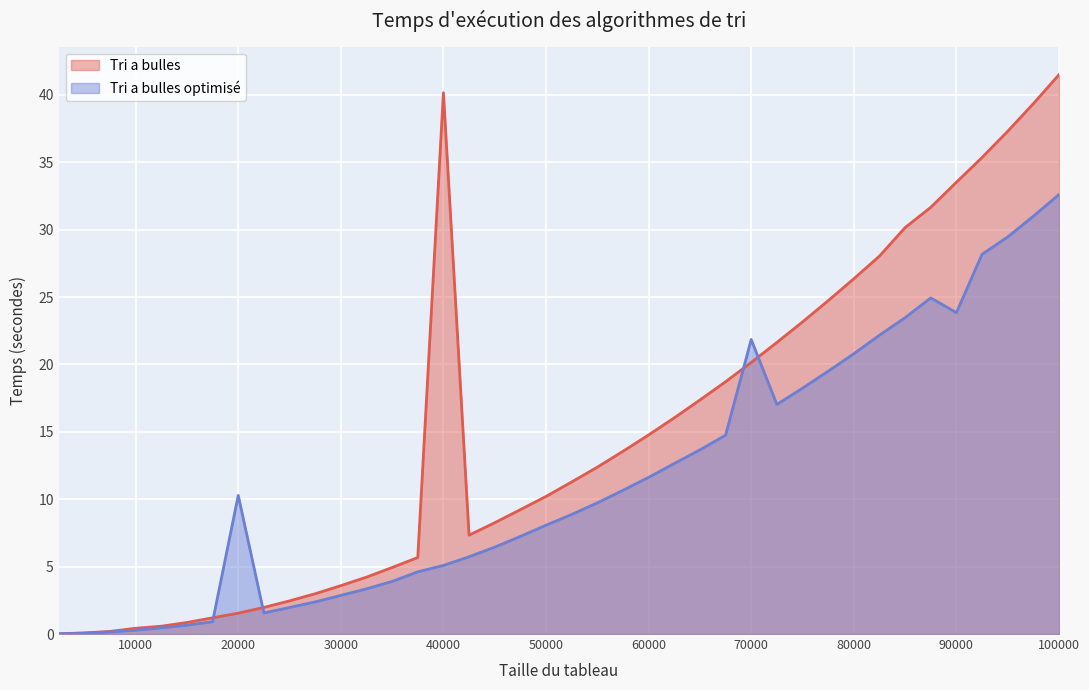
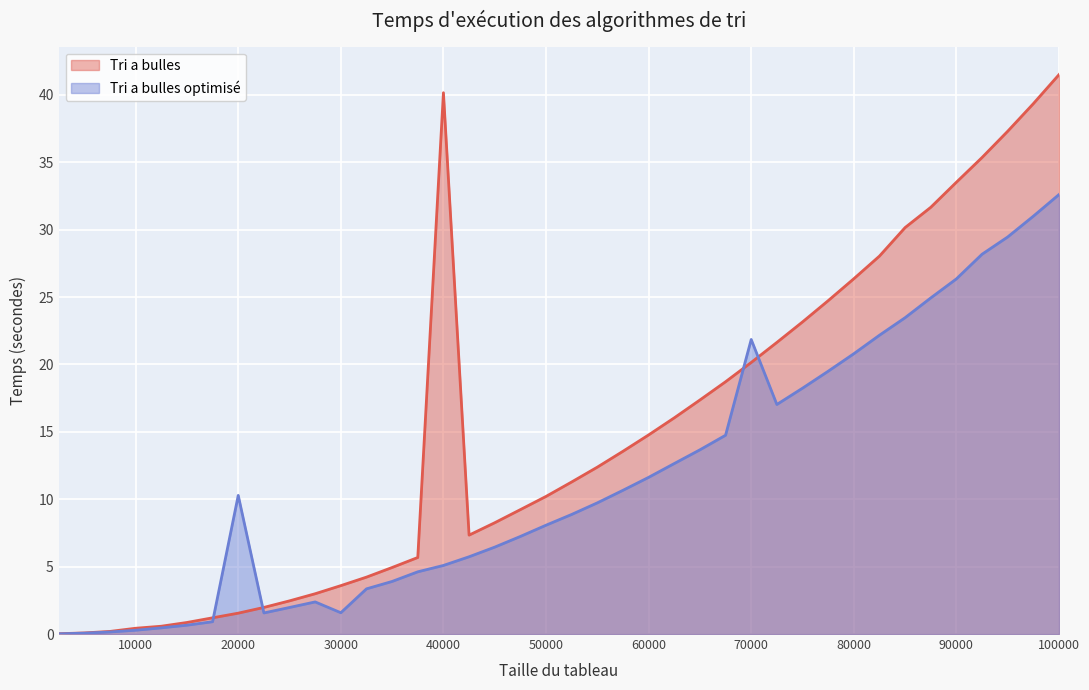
Tri a bulles optimisé, 30000: 2.9 -> 1.6
Tri a bulles optimisé, 90000: 23.8 -> 26.3
